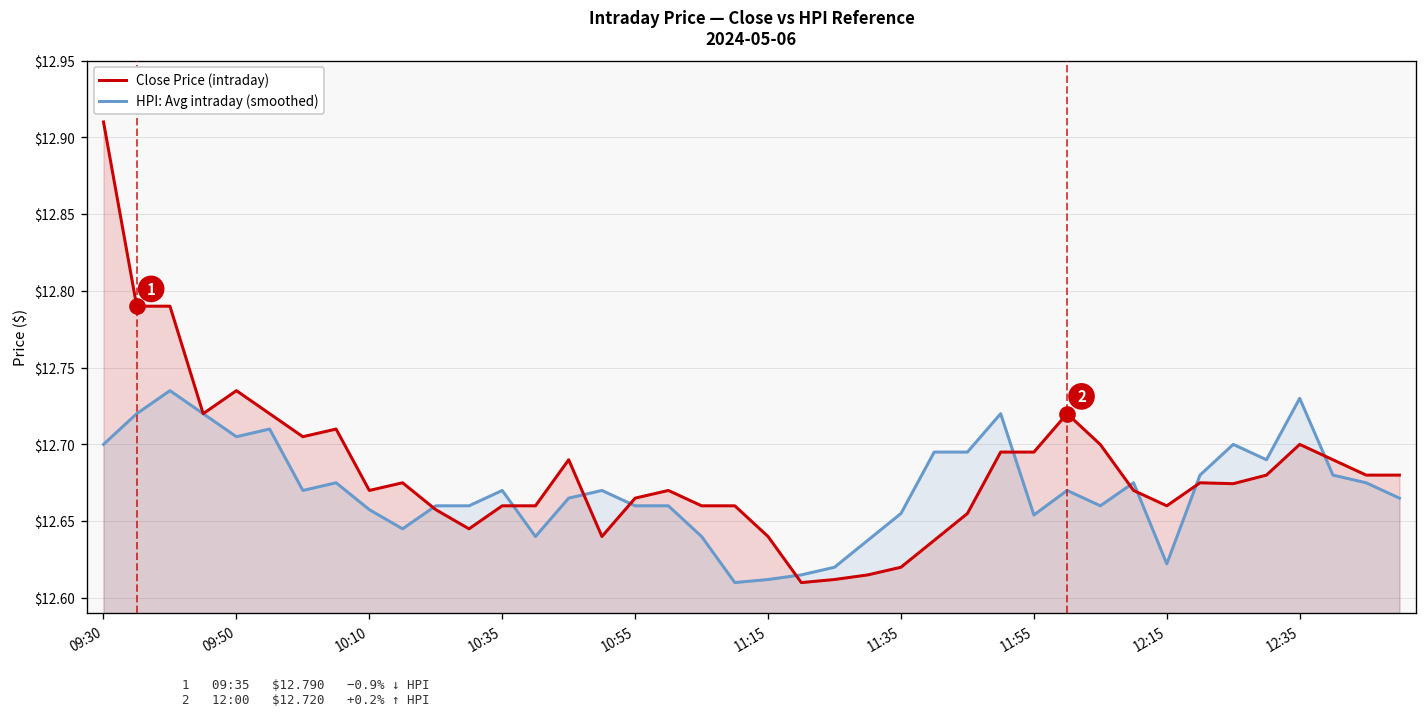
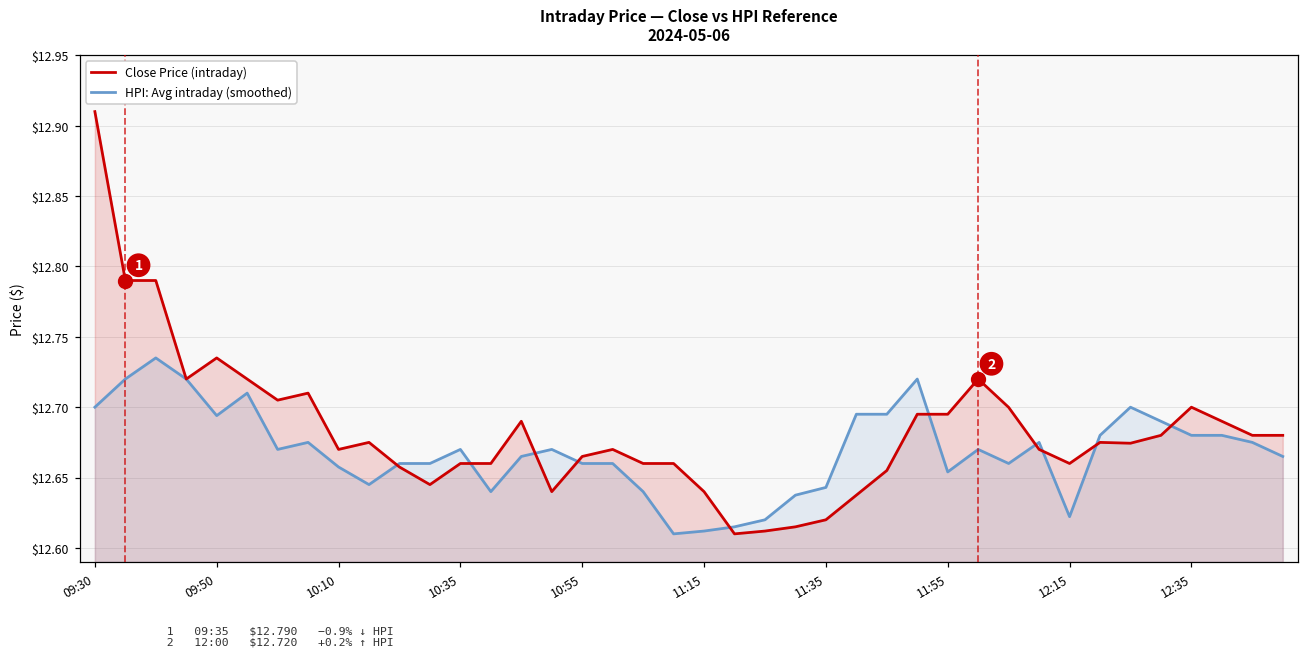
HPI: Avg intraday (smoothed), 09:50: $12.705 -> $12.694
HPI: Avg intraday (smoothed), 11:35: $12.655 -> $12.643
HPI: Avg intraday (smoothed), 12:35: $12.73 -> $12.68
